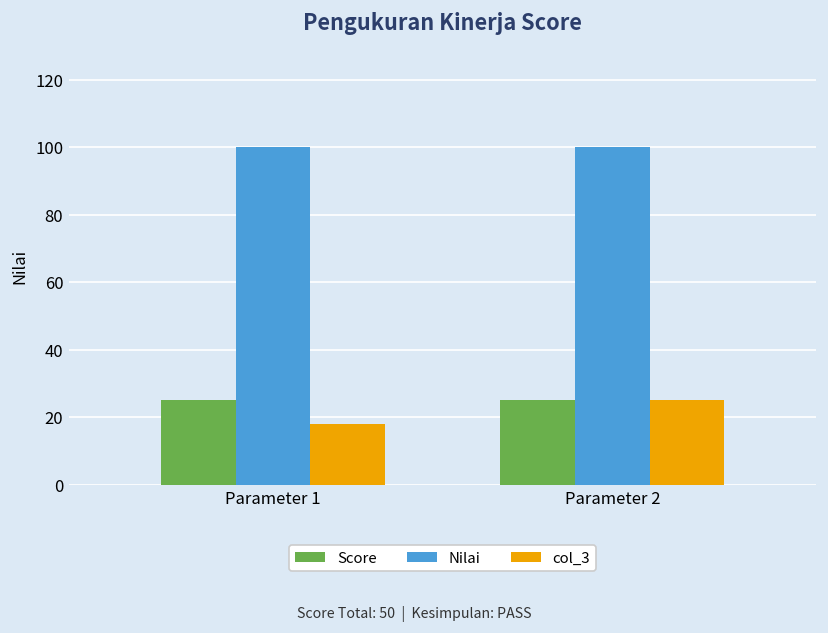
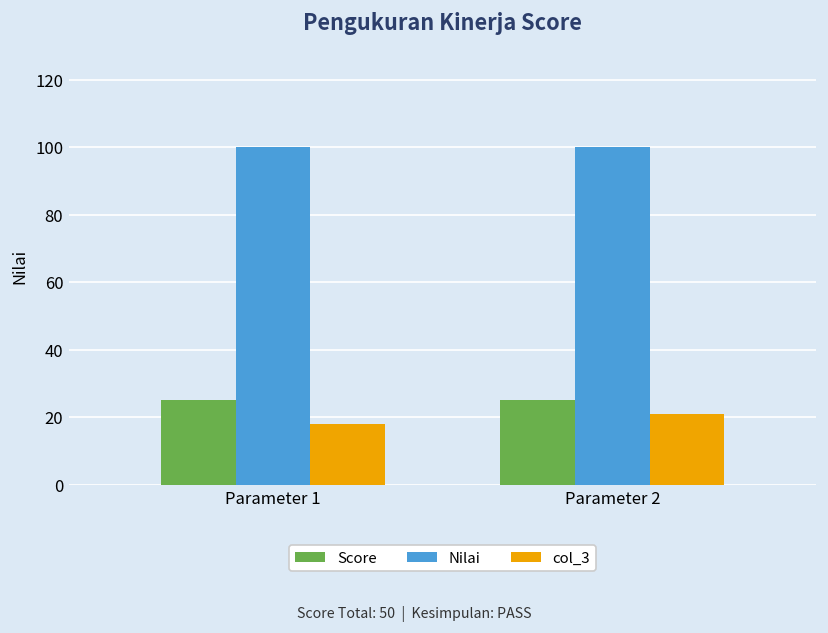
col_3, Parameter 2: 25 -> 21
